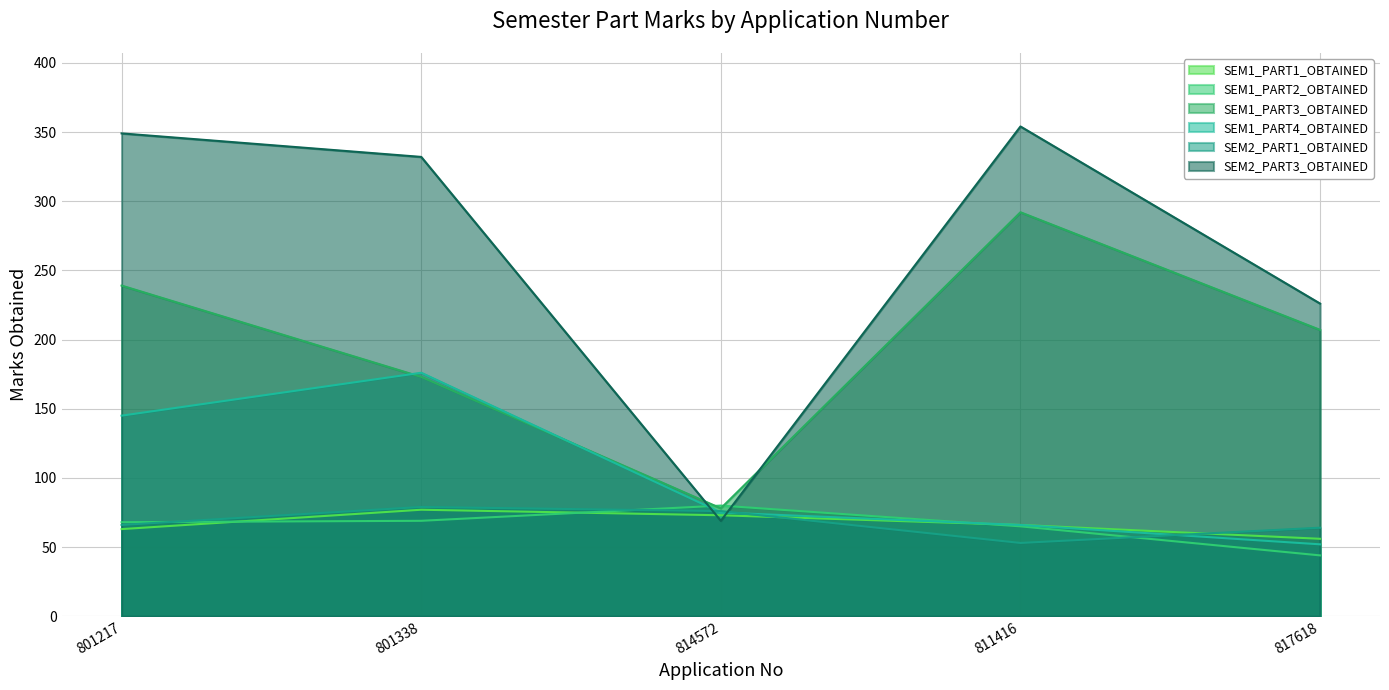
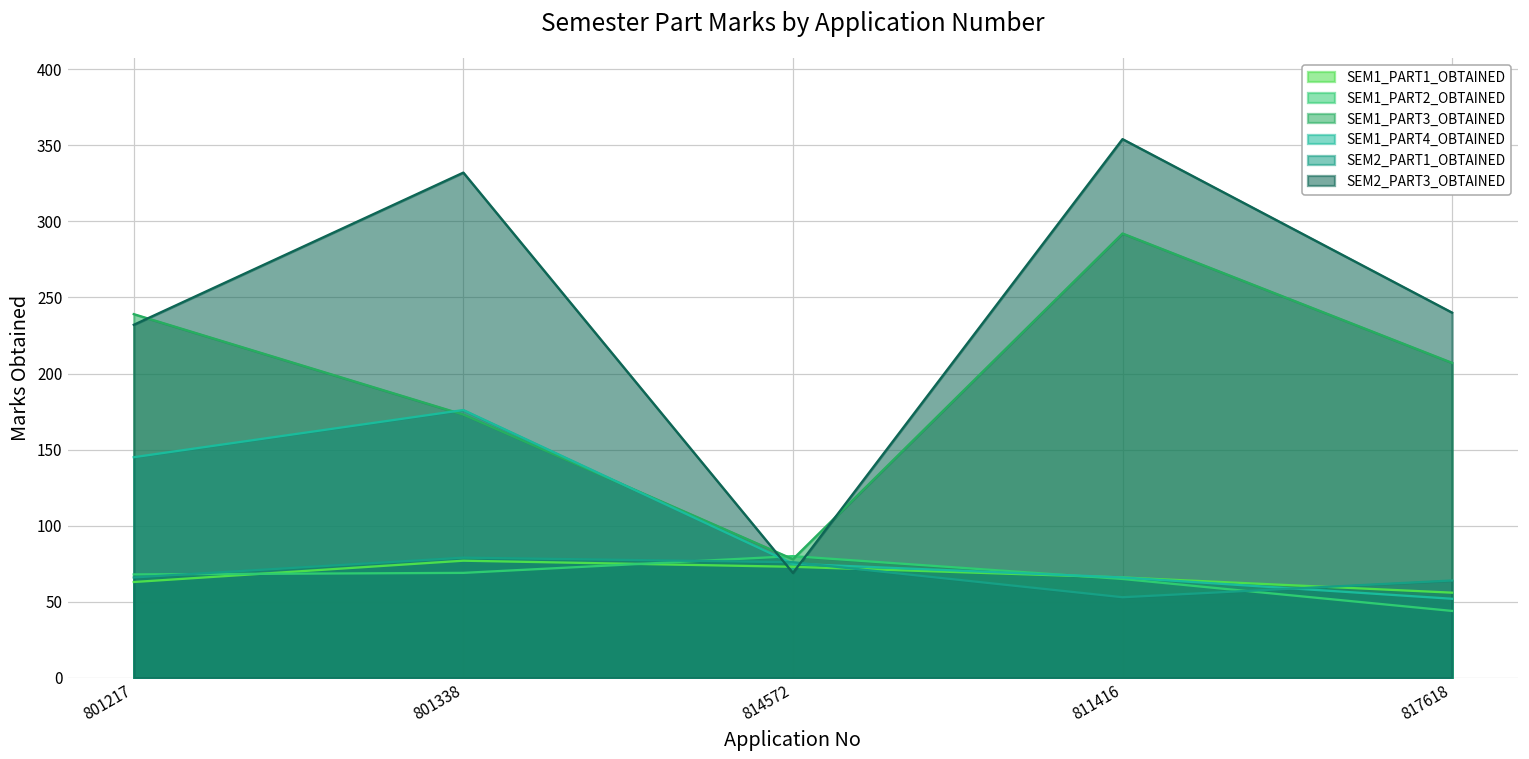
SEM2_PART3_OBTAINED, 801217: 349 -> 232
SEM2_PART3_OBTAINED, 817618: 226 -> 240
